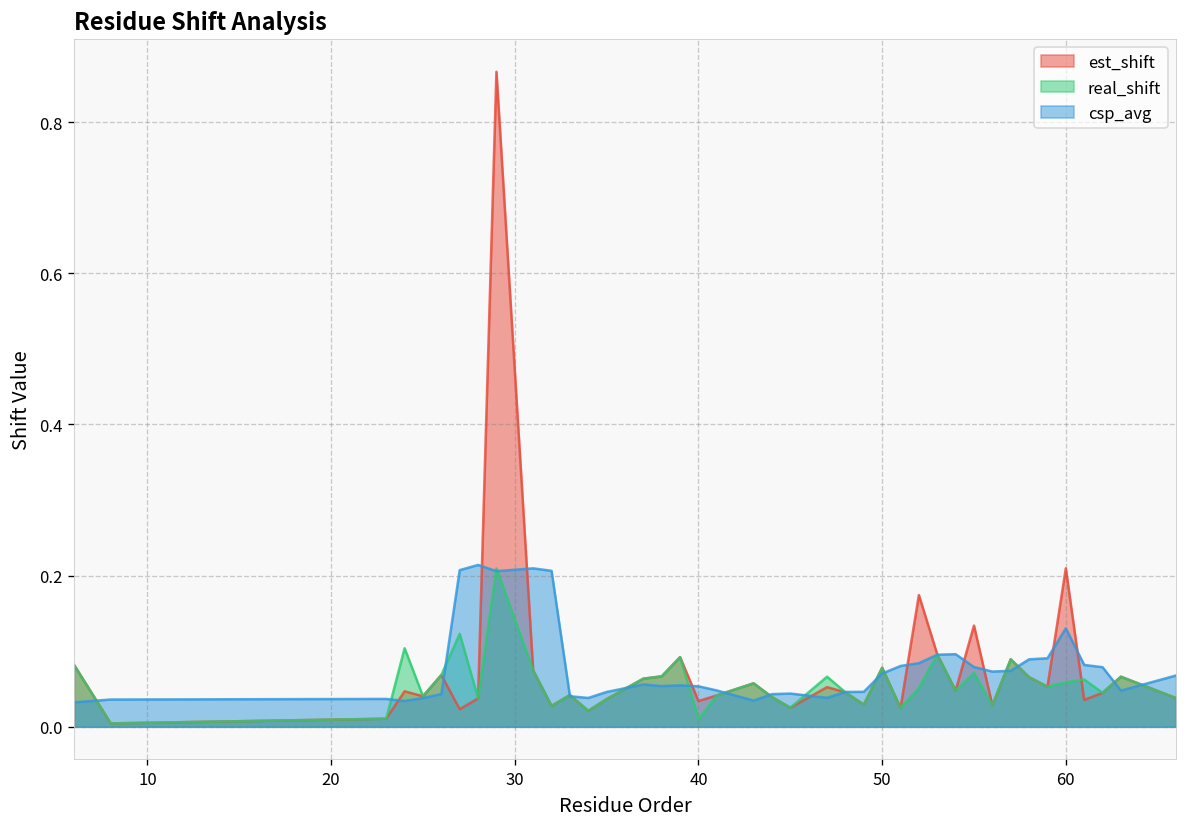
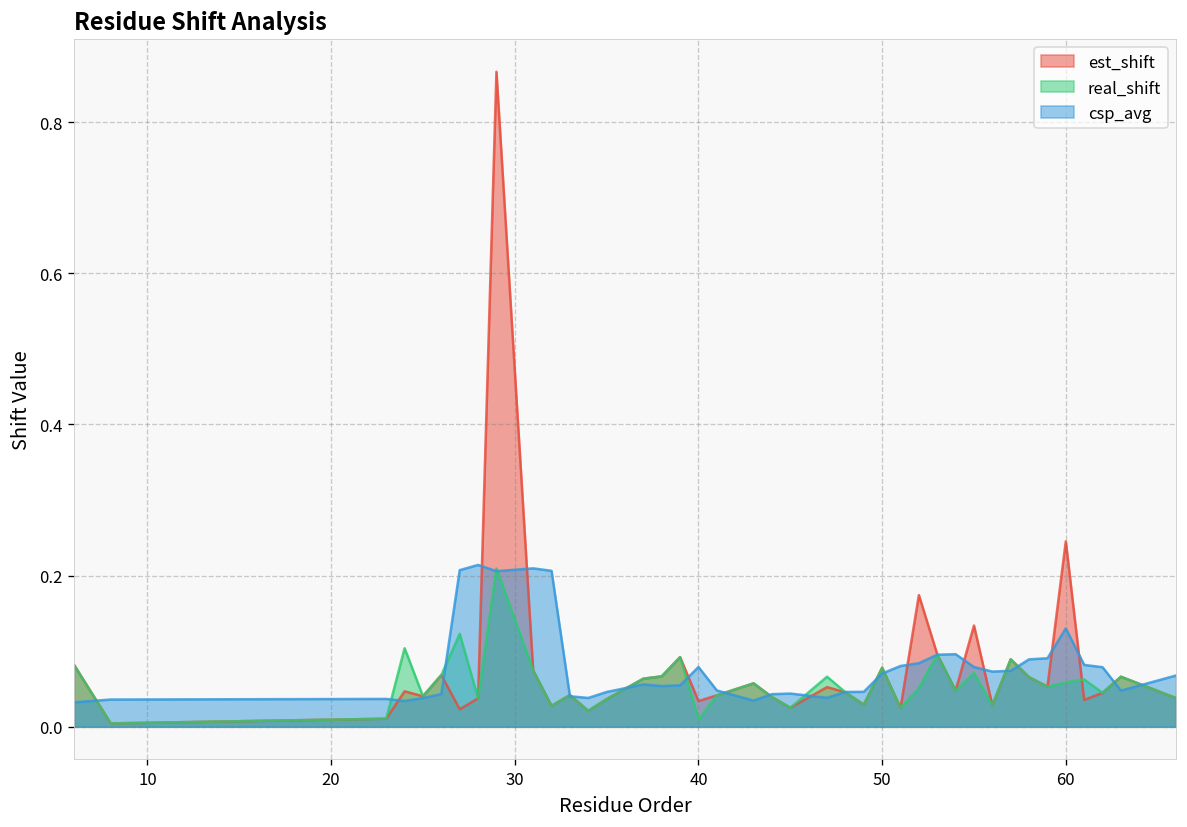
csp_avg, 40: 0.05 -> 0.08
est_shift, 60: 0.21 -> 0.25
